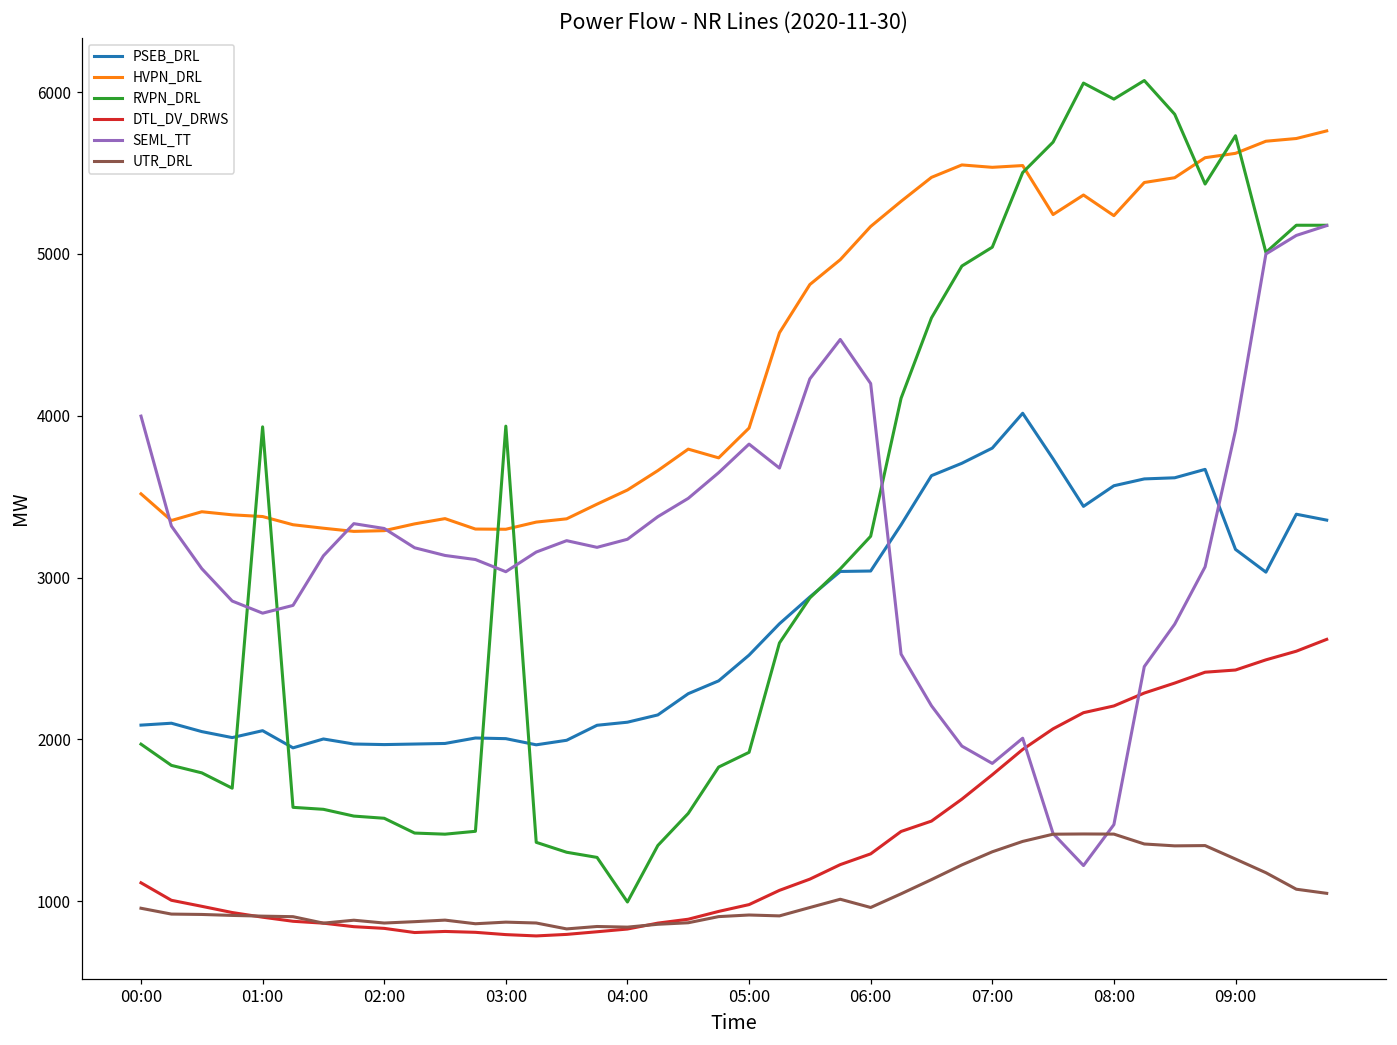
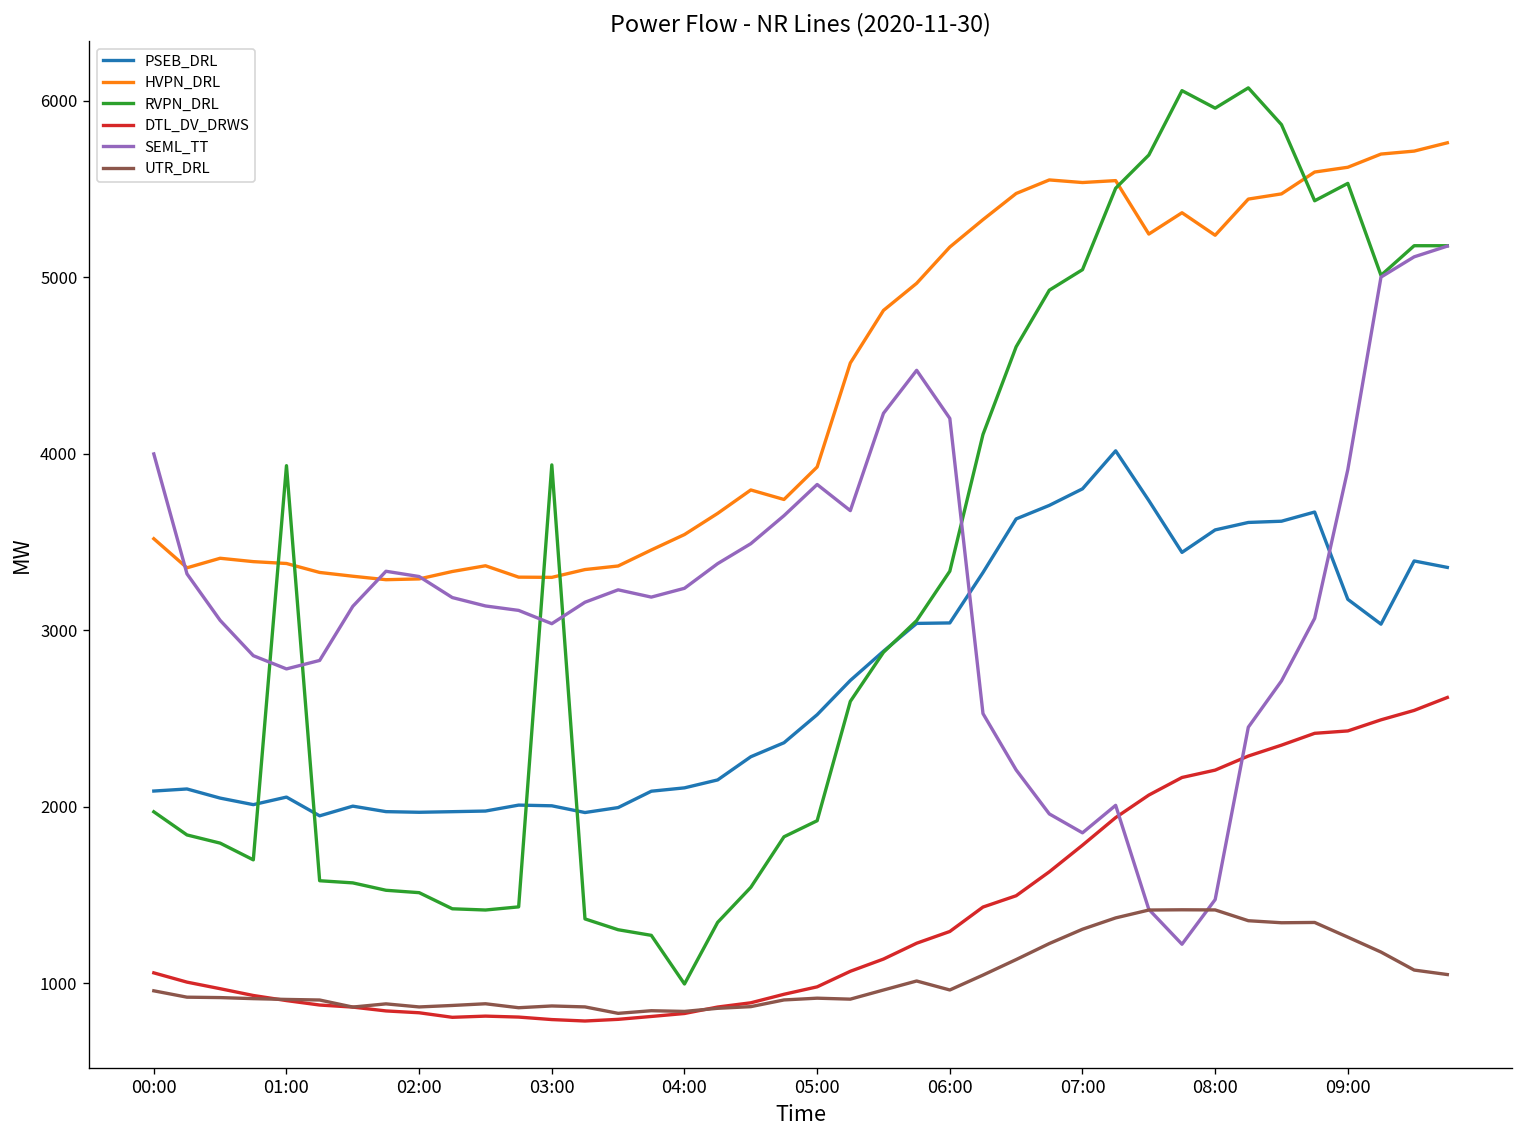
DTL_DV_DRWS, 00:00: 1110 -> 1060
RVPN_DRL, 06:00: 3260 -> 3330
RVPN_DRL, 09:00: 5730 -> 5530
